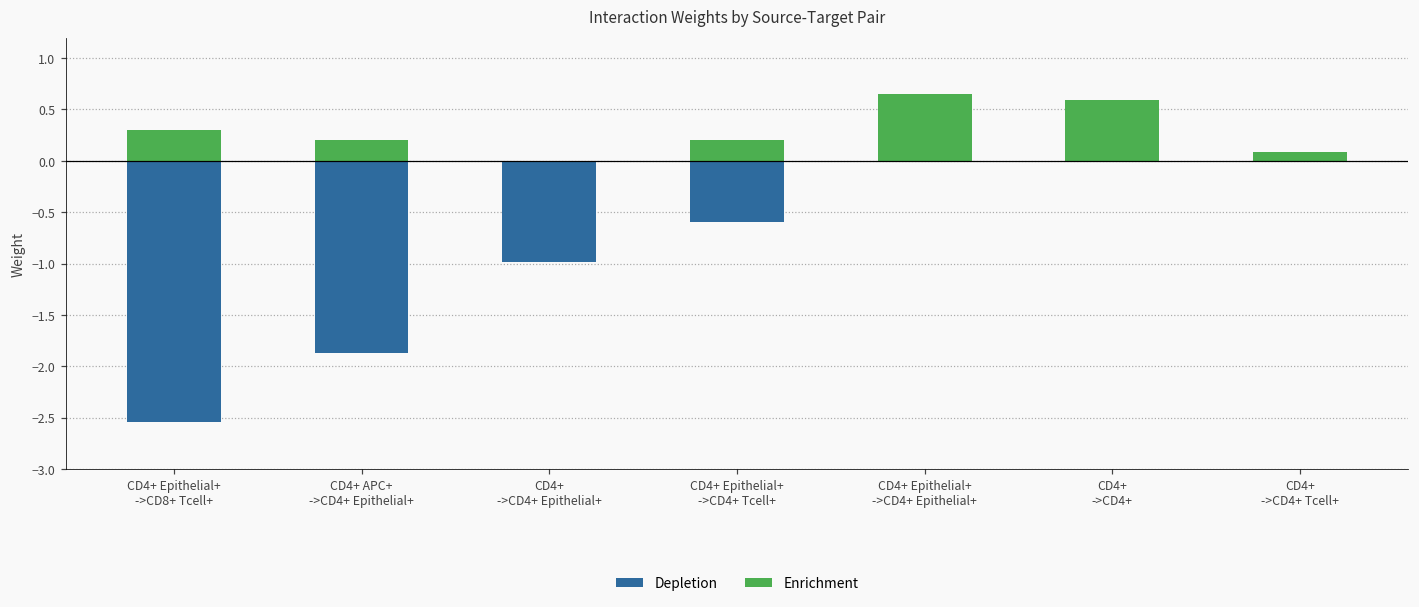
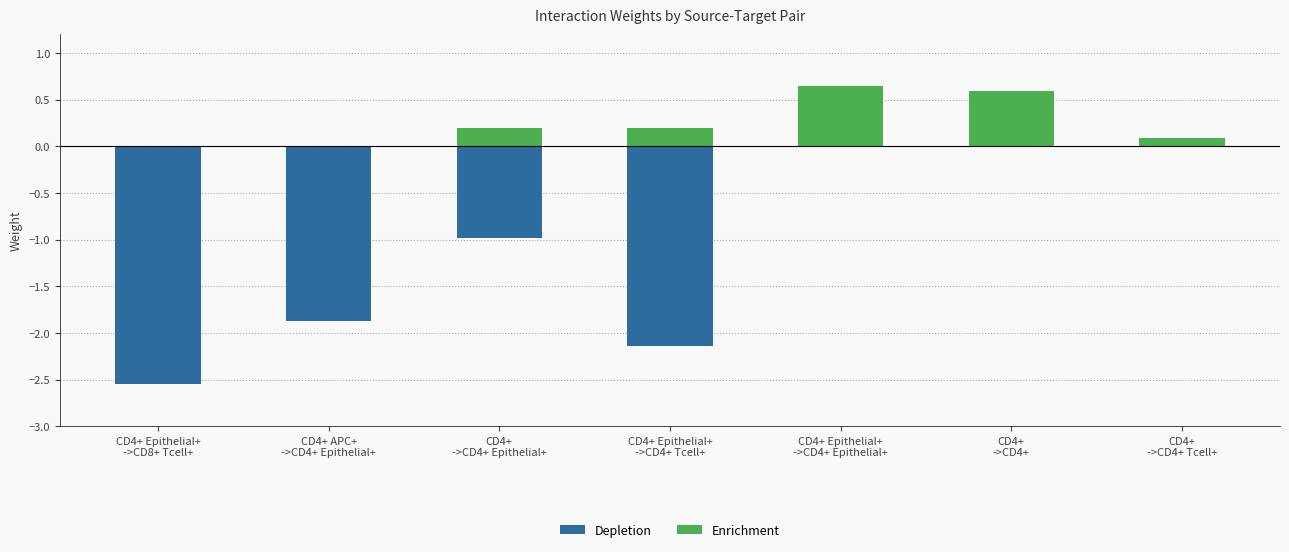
Enrichment, CD4+ Epithelial+ ->CD8+ Tcell+: 0.3 -> 0.0
Enrichment, CD4+ APC+ ->CD4+ Epithelial+: 0.2 -> 0.0
Enrichment, CD4+ ->CD4+ Epithelial+: 0.0 -> 0.2
Depletion, CD4+ Epithelial+ ->CD4+ Tcell+: -0.6 -> -2.1
